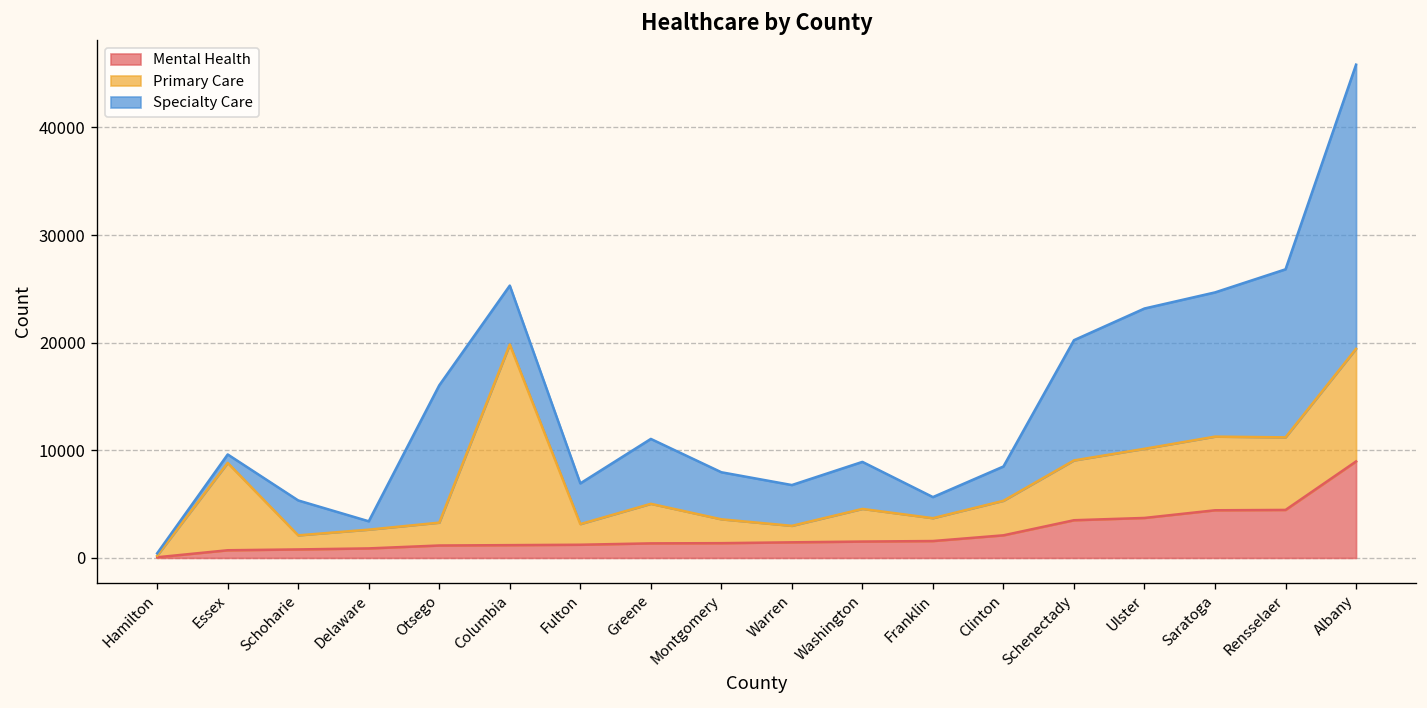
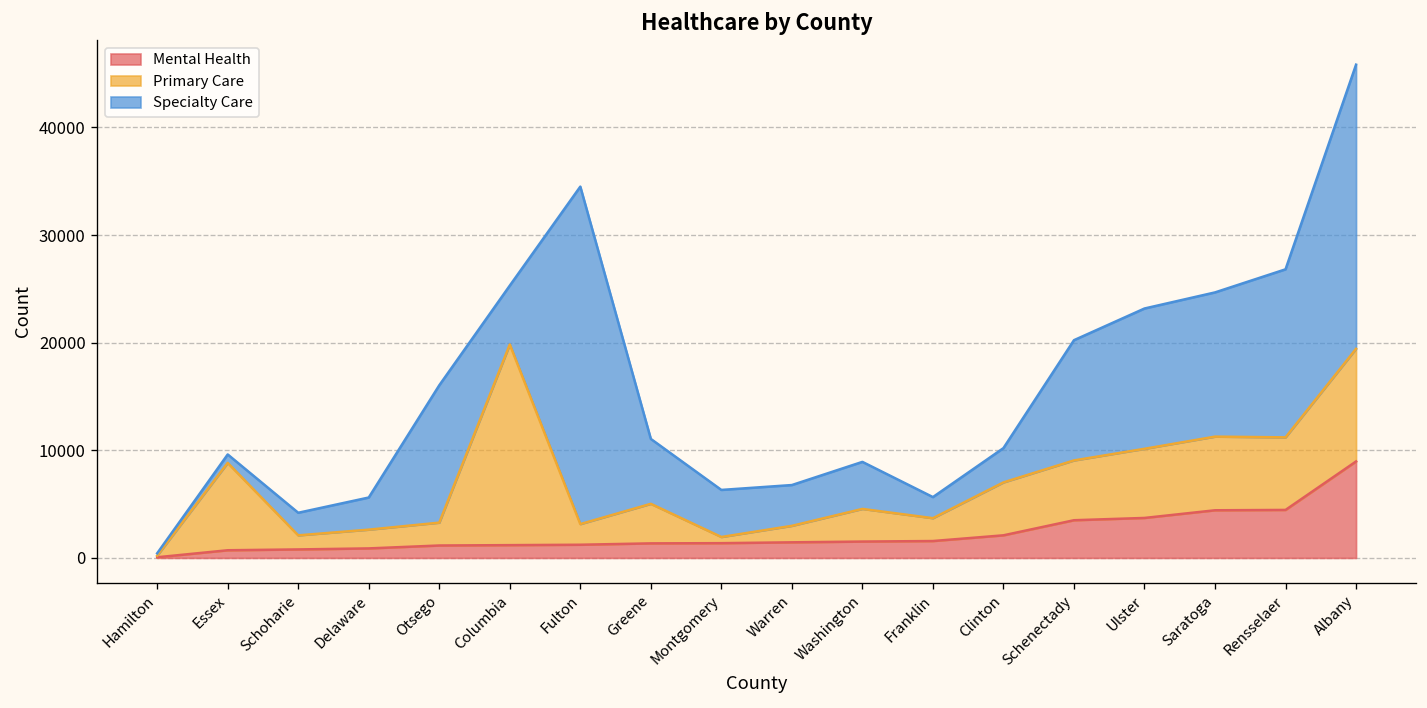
Specialty Care, Schoharie: 3000 -> 2000
Specialty Care, Delaware: 1000 -> 3000
Specialty Care, Fulton: 4000 -> 31000
Primary Care, Montgomery: 2000 -> 1000
Primary Care, Clinton: 3000 -> 5000
